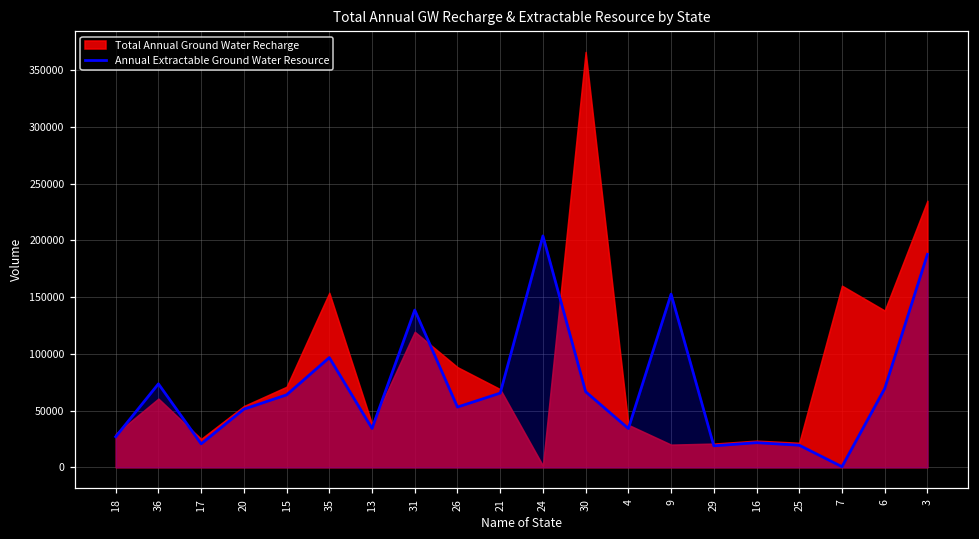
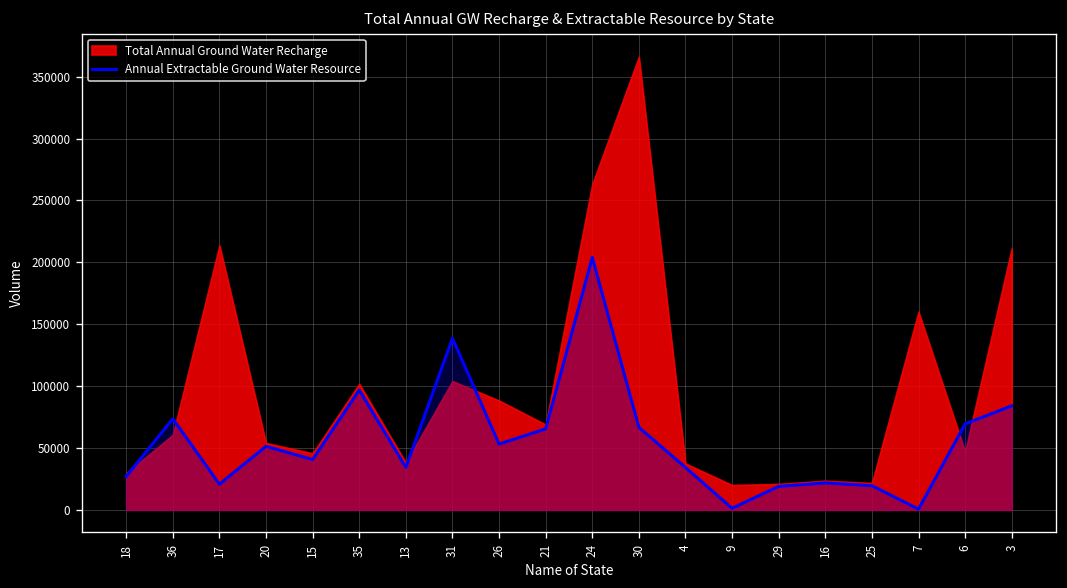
Total Annual Ground Water Recharge, 17: 25000 -> 214000
Annual Extractable Ground Water Resource, 15: 64000 -> 41000
Total Annual Ground Water Recharge, 15: 71000 -> 46000
Total Annual Ground Water Recharge, 35: 154000 -> 102000
Total Annual Ground Water Recharge, 31: 119000 -> 104000
Total Annual Ground Water Recharge, 24: 2000 -> 263000
Annual Extractable Ground Water Resource, 9: 153000 -> 1000
Total Annual Ground Water Recharge, 6: 138000 -> 47000
Annual Extractable Ground Water Resource, 3: 188000 -> 84000
Total Annual Ground Water Recharge, 3: 235000 -> 211000
